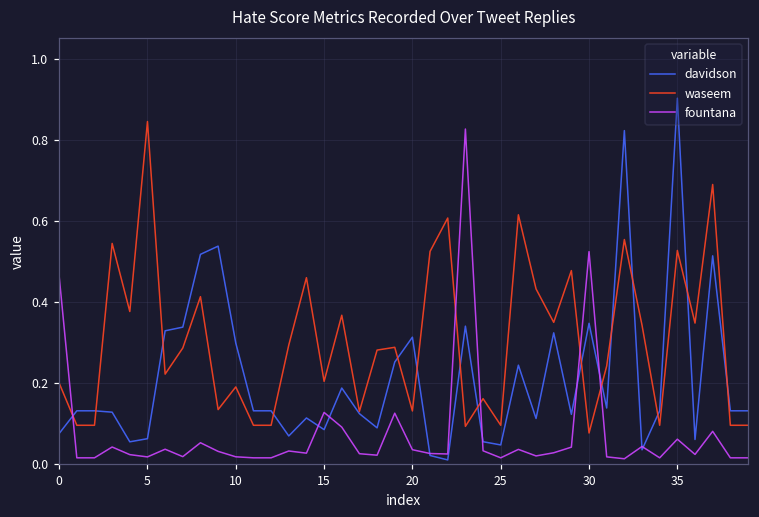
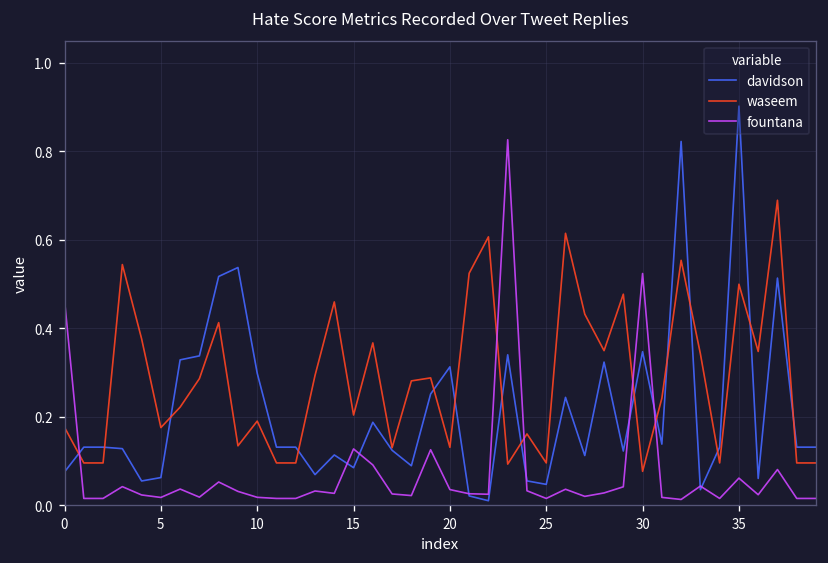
waseem, 0: 0.20 -> 0.18
waseem, 5: 0.84 -> 0.18
waseem, 35: 0.53 -> 0.50
